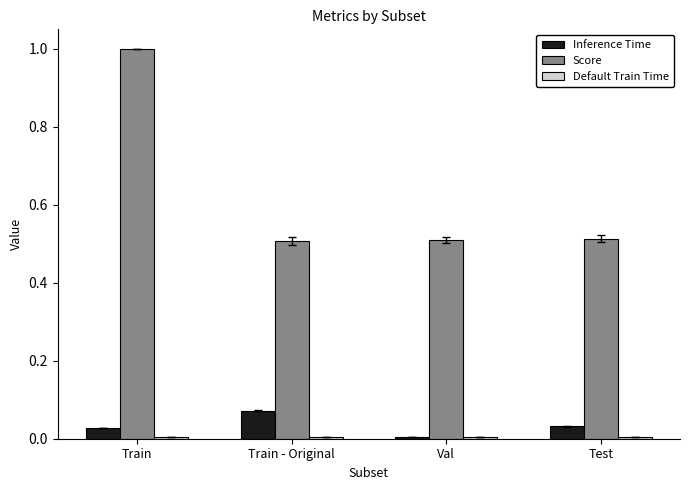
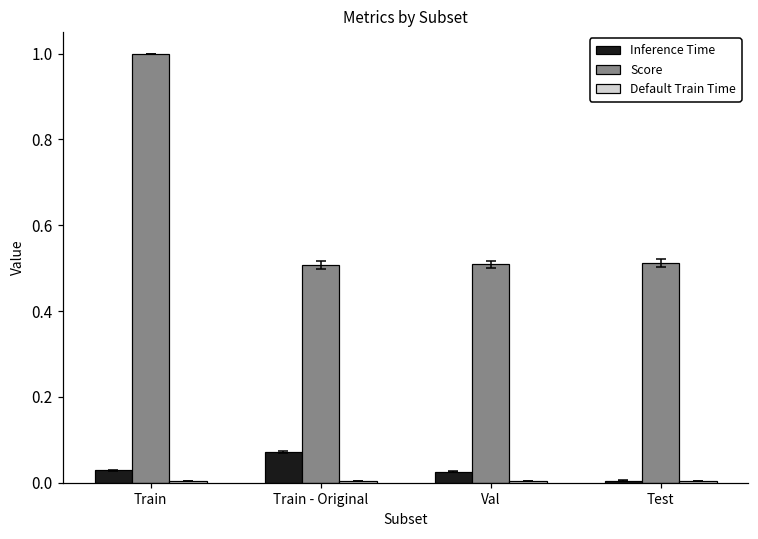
Inference Time, Val: 0.01 -> 0.03
Inference Time, Test: 0.03 -> 0.00
